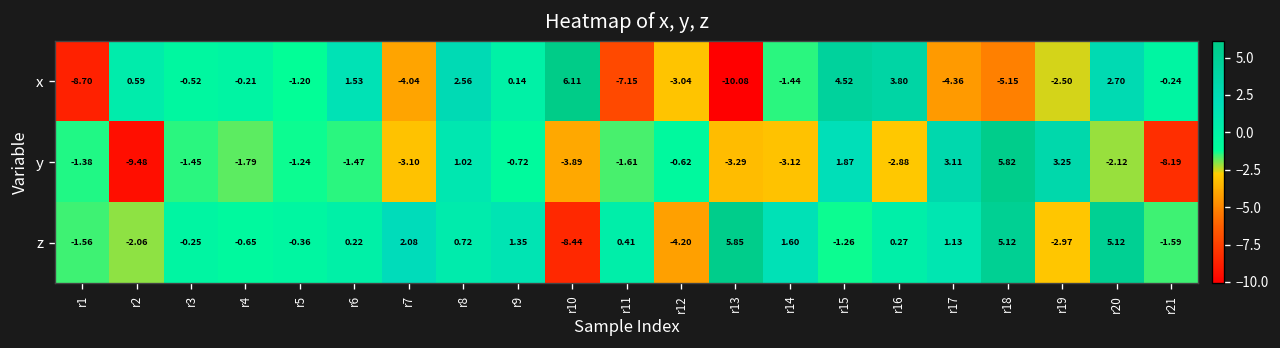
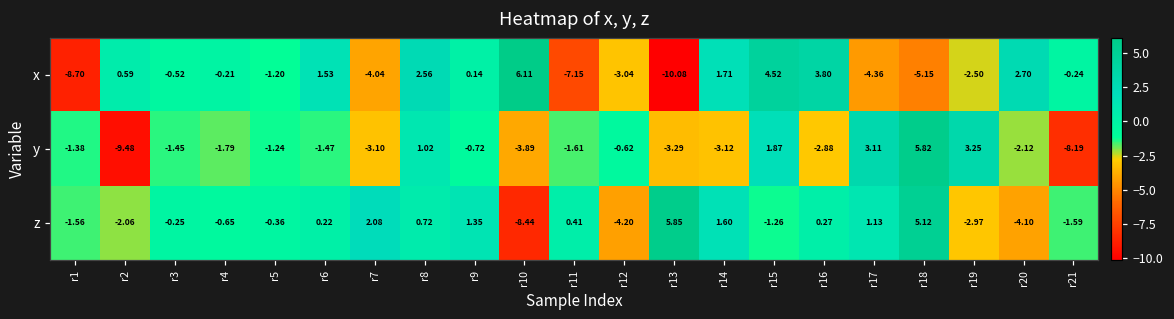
x, r14: -1.44 -> 1.71
z, r20: 5.12 -> -4.10
